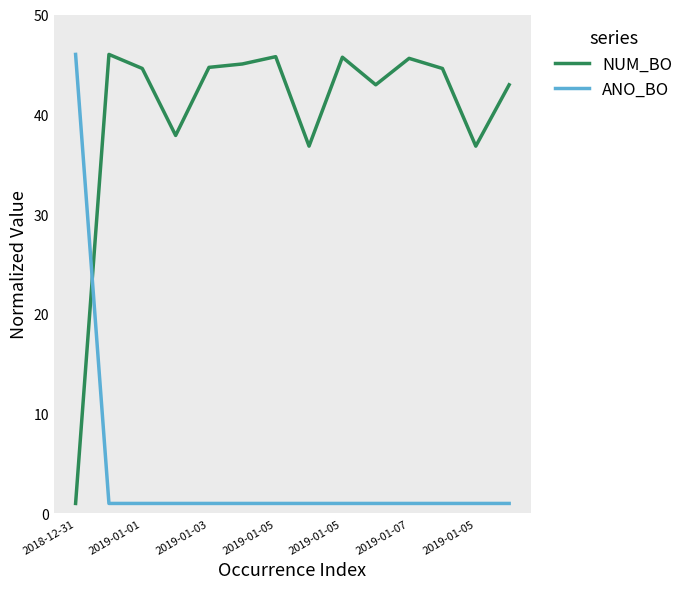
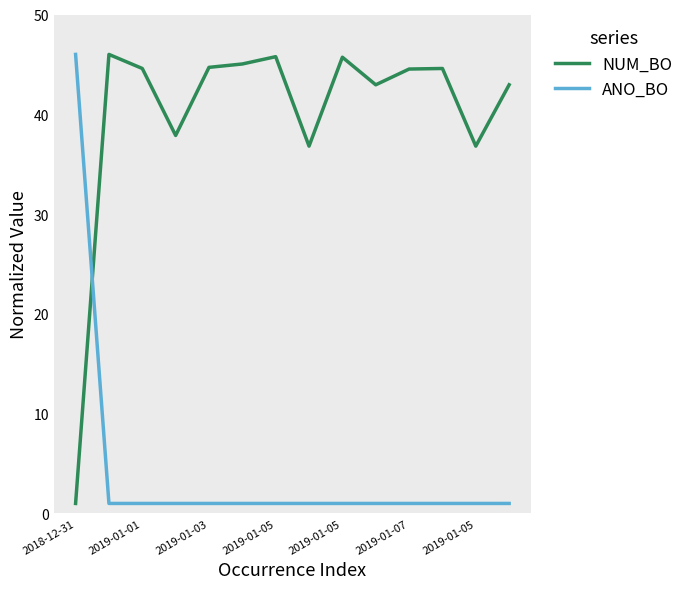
NUM_BO, 2019-01-07: 46 -> 45
